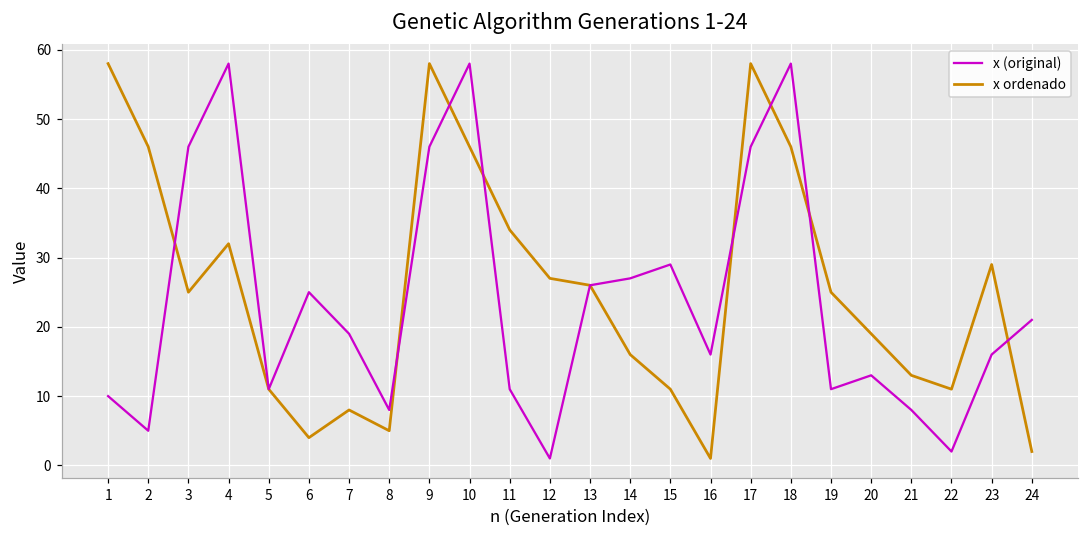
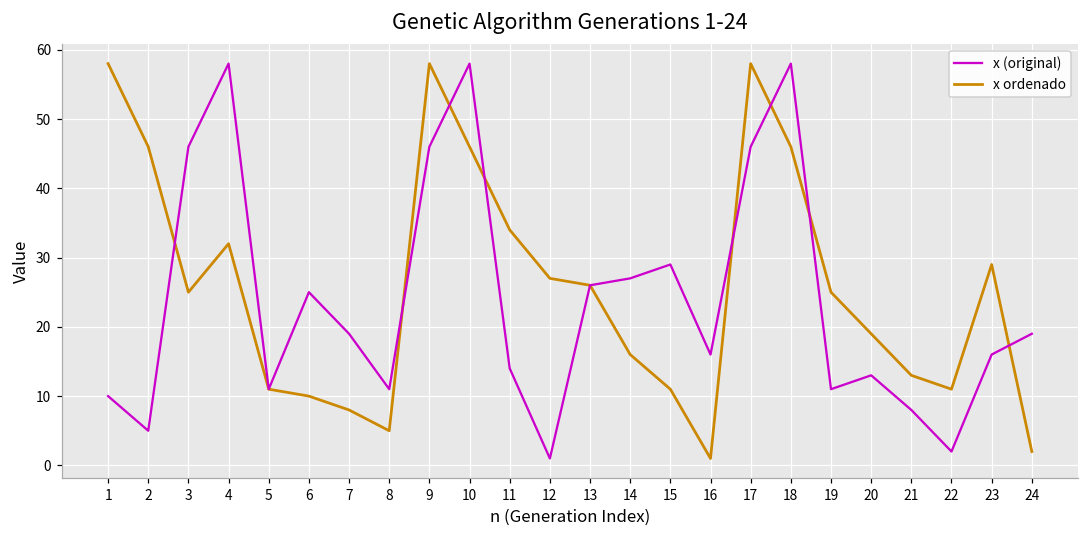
x ordenado, 6: 4 -> 10
x (original), 8: 8 -> 11
x (original), 11: 11 -> 14
x (original), 24: 21 -> 19
